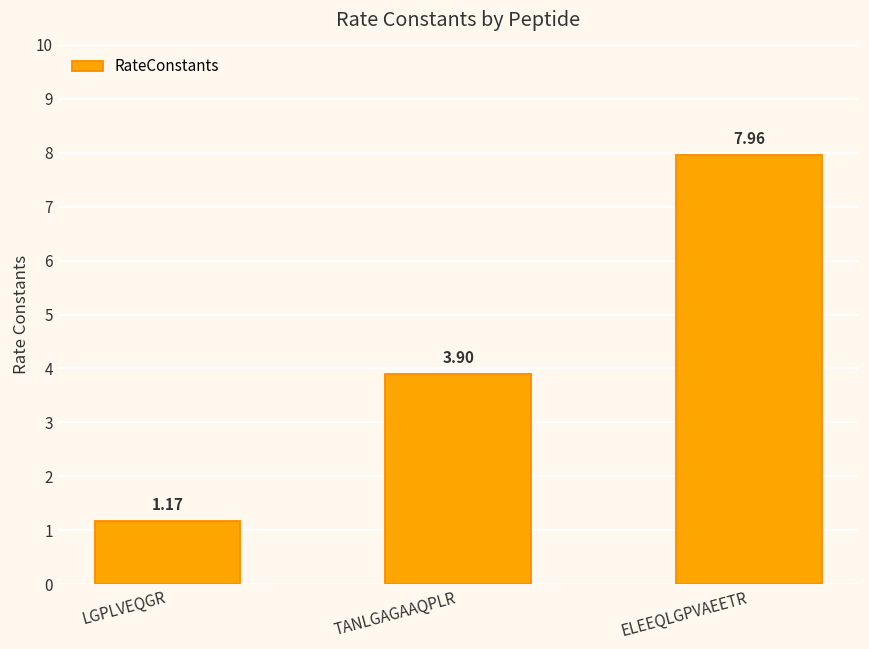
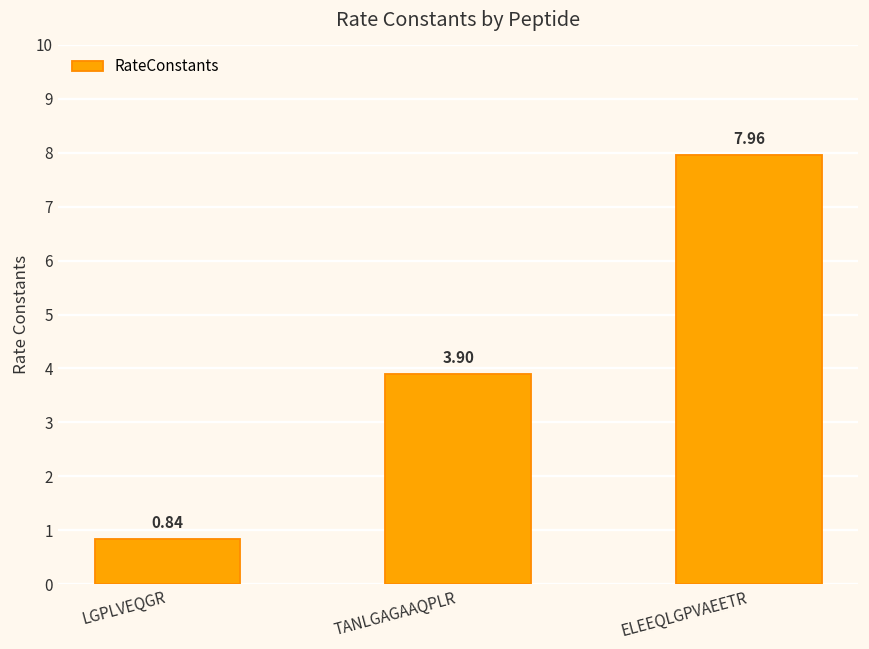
LGPLVEQGR: 1.17 -> 0.84
